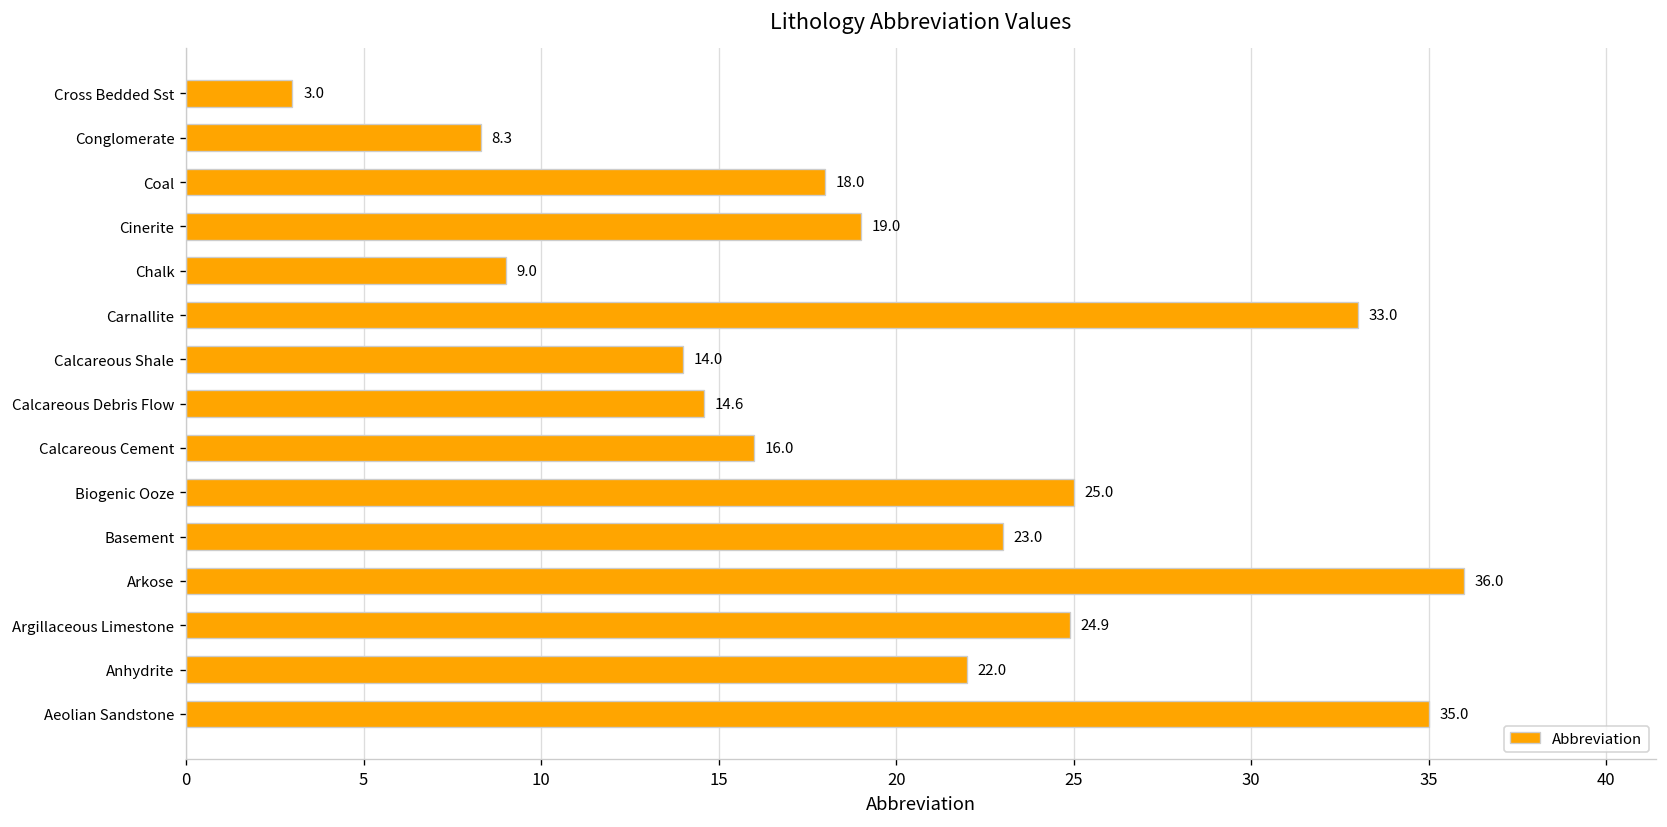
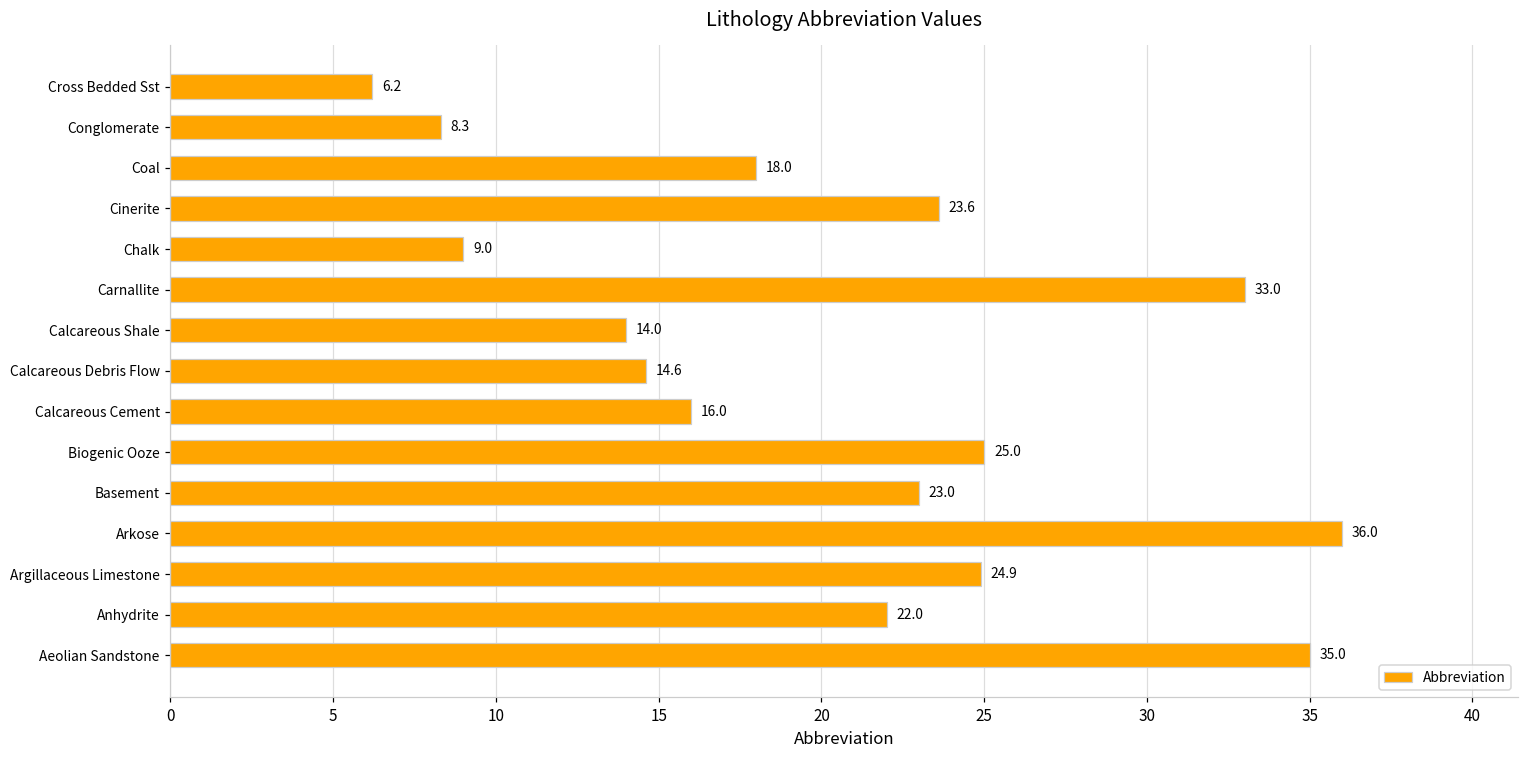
Cross Bedded Sst: 3.0 -> 6.2
Cinerite: 19.0 -> 23.6
